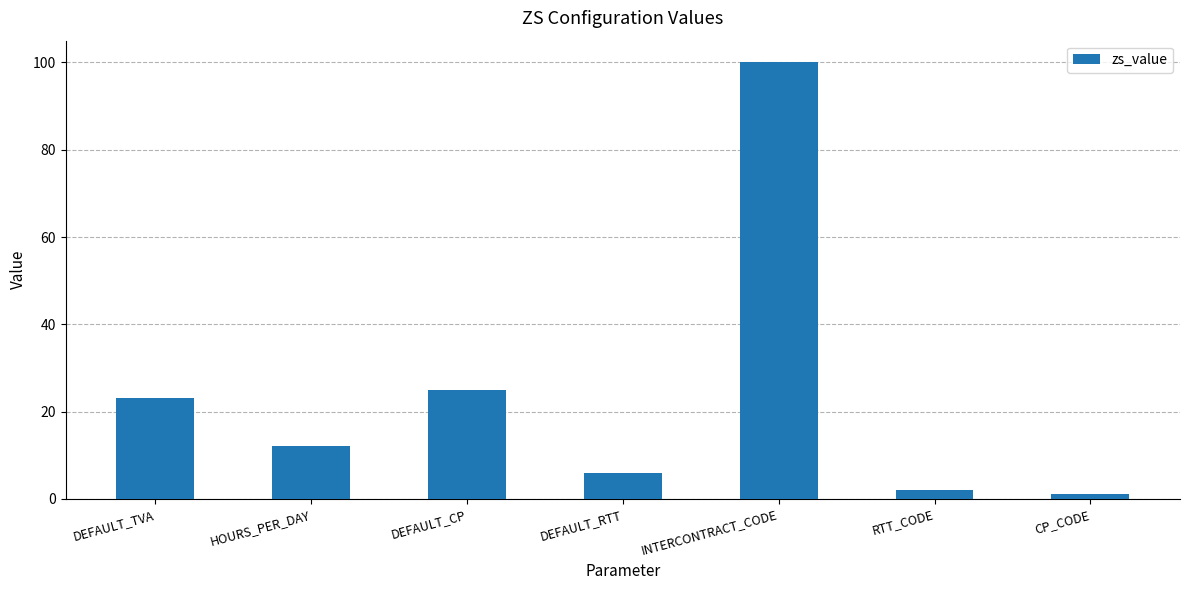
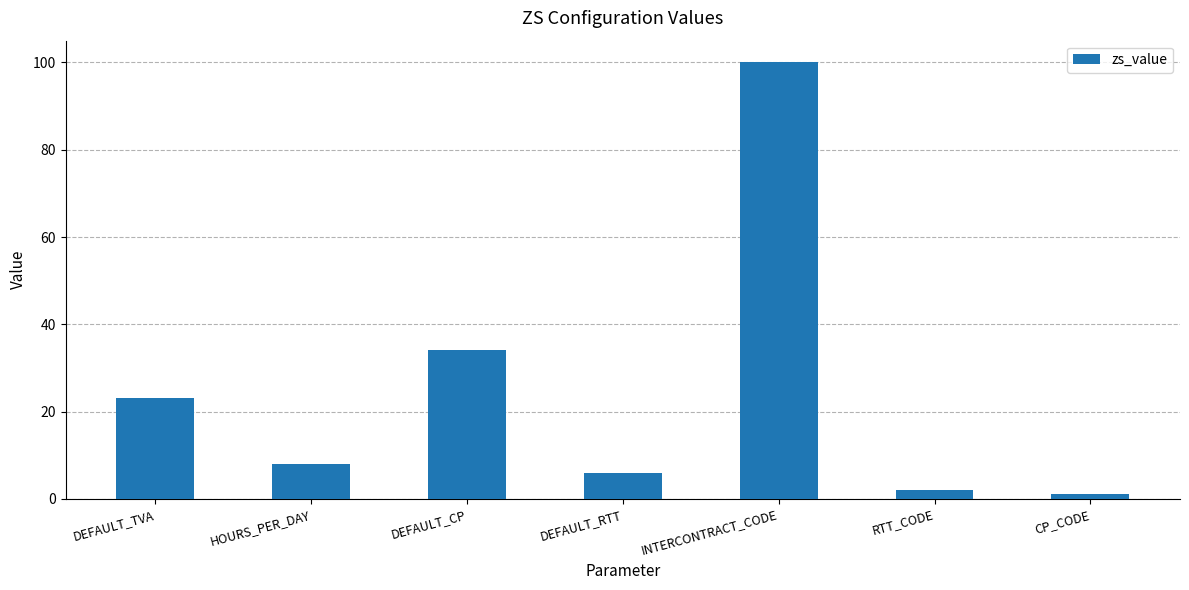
HOURS_PER_DAY: 12 -> 8
DEFAULT_CP: 25 -> 34
